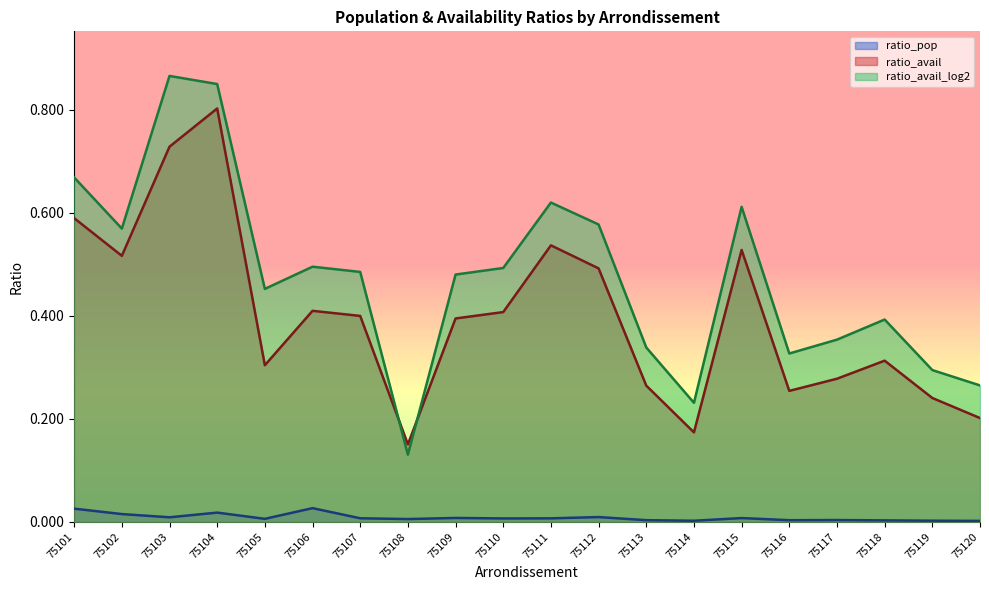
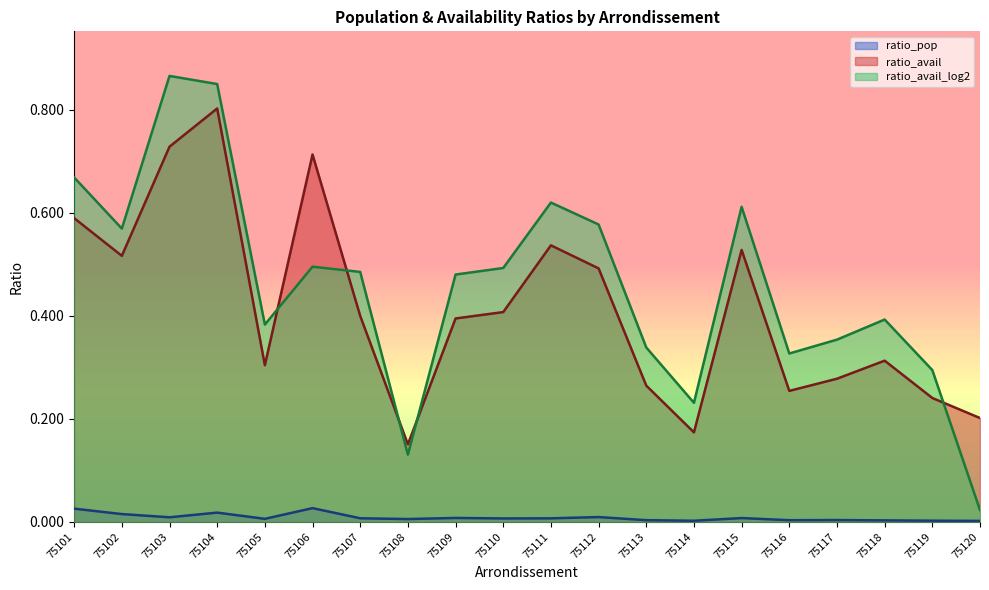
ratio_avail_log2, 75105: 0.45 -> 0.38
ratio_avail, 75106: 0.41 -> 0.71
ratio_avail_log2, 75120: 0.27 -> 0.02
